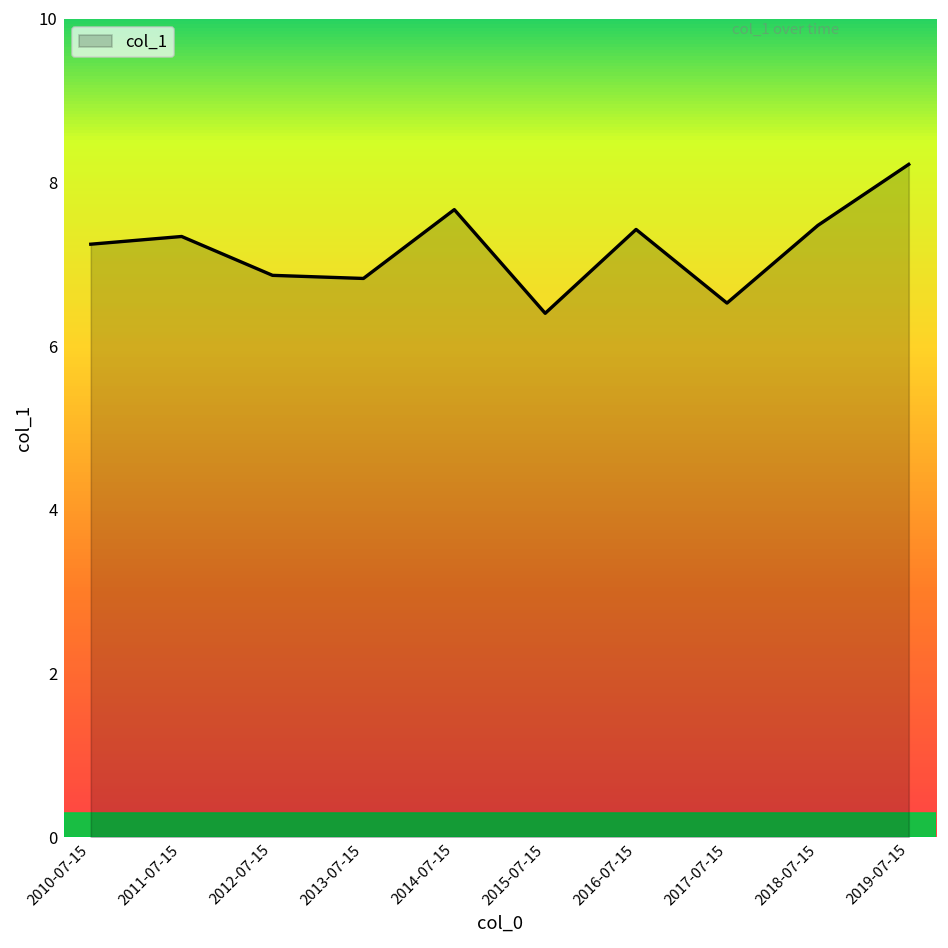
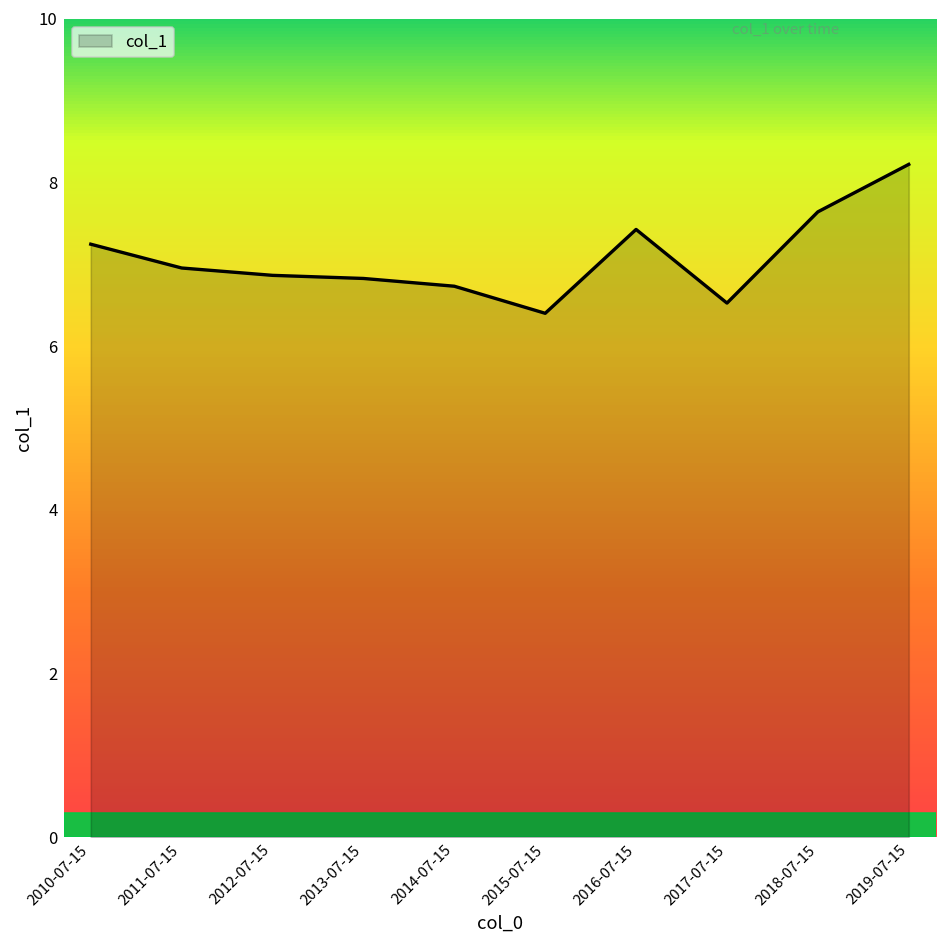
2011-07-15: 7.3 -> 7.0
2014-07-15: 7.7 -> 6.7
2018-07-15: 7.5 -> 7.6
